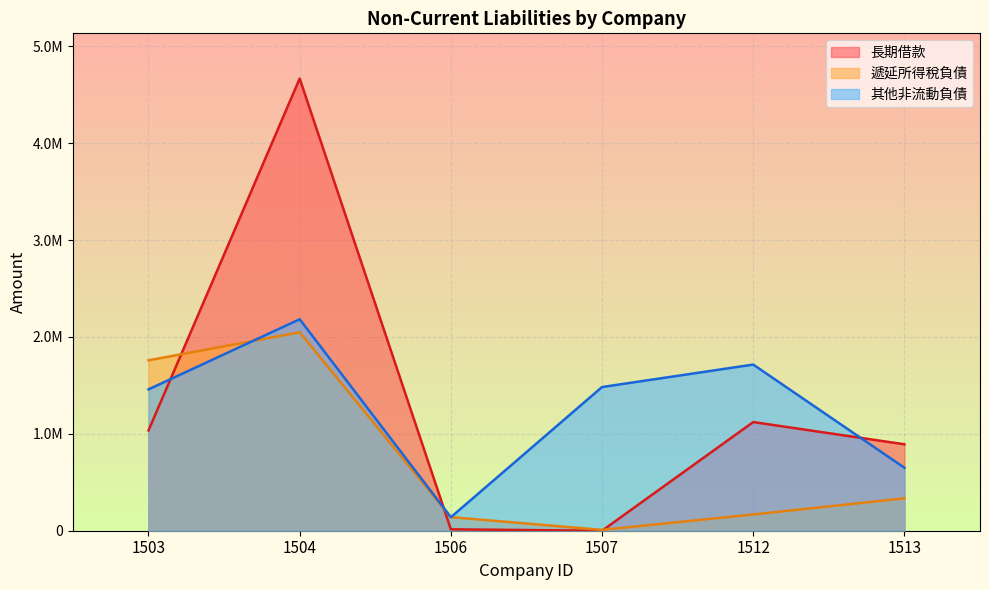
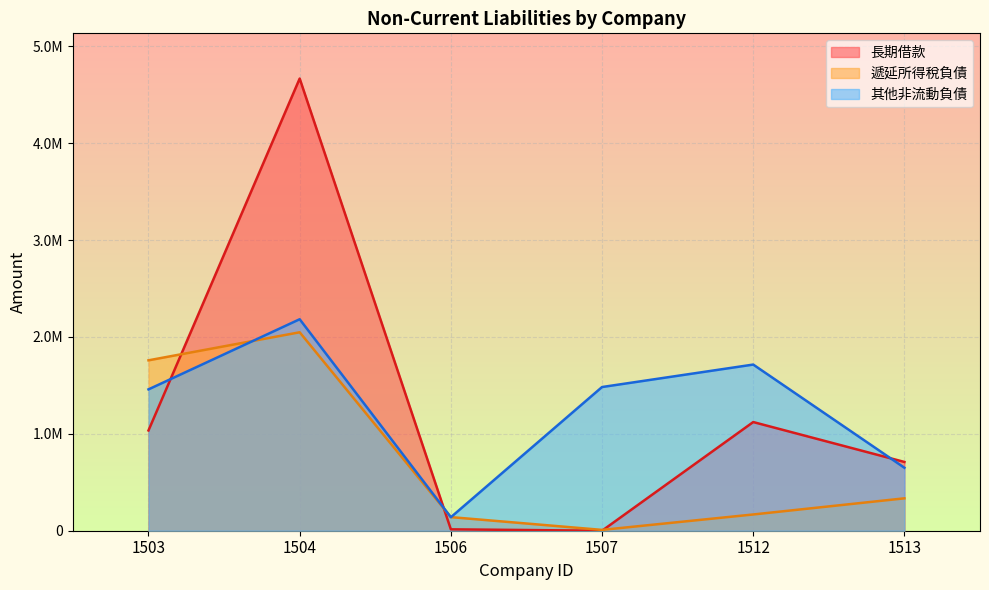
長期借款, 1513: 900000 -> 700000
